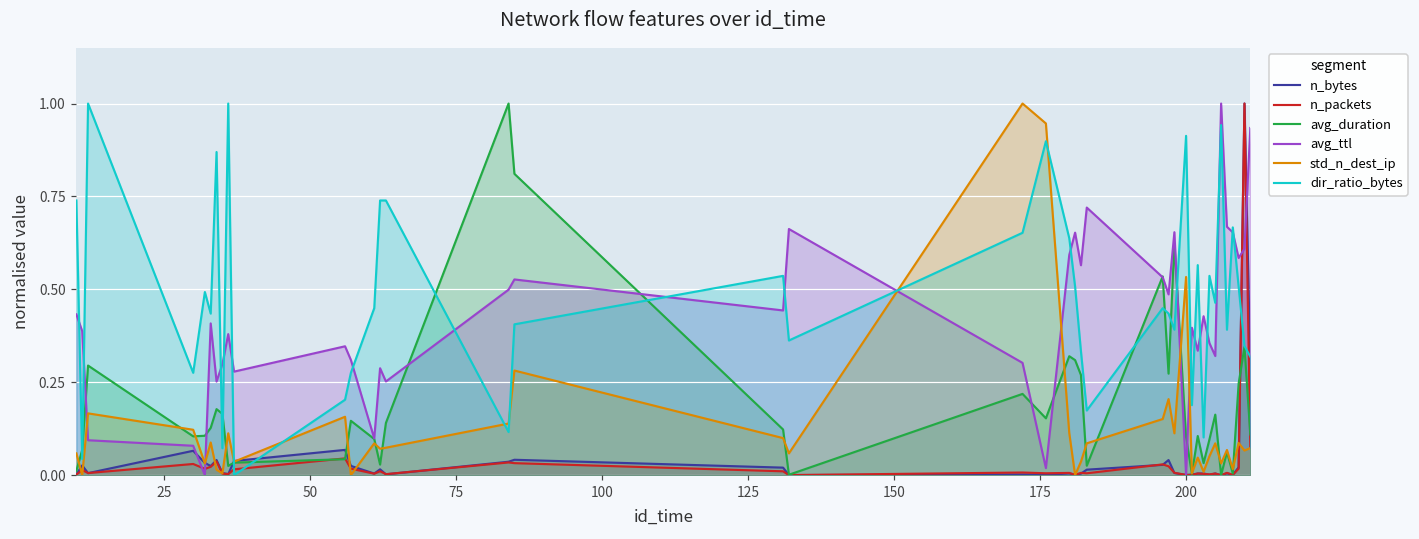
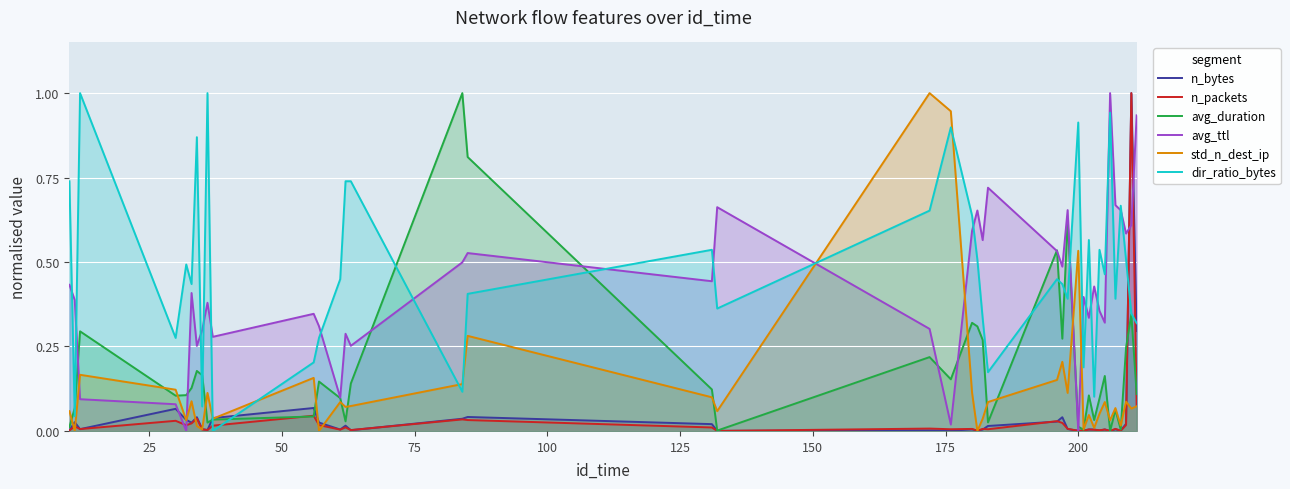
avg_duration, 200: 0.10 -> 0.01
